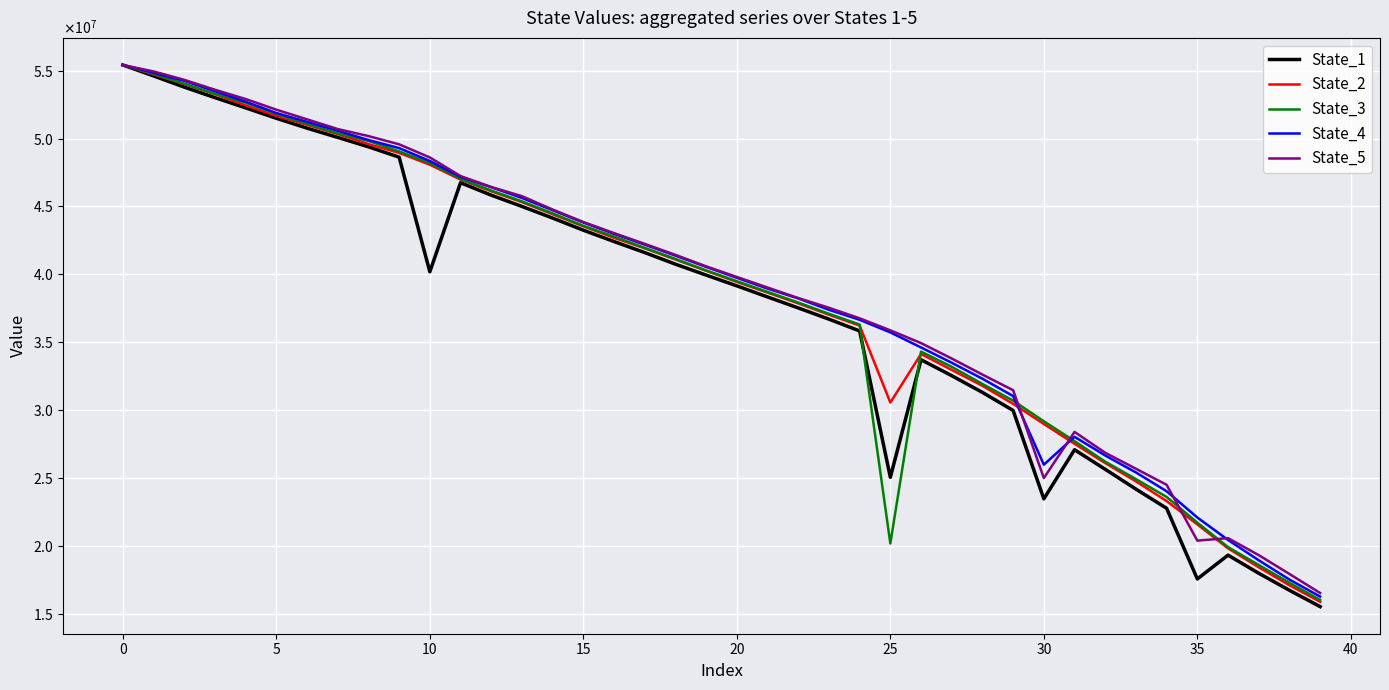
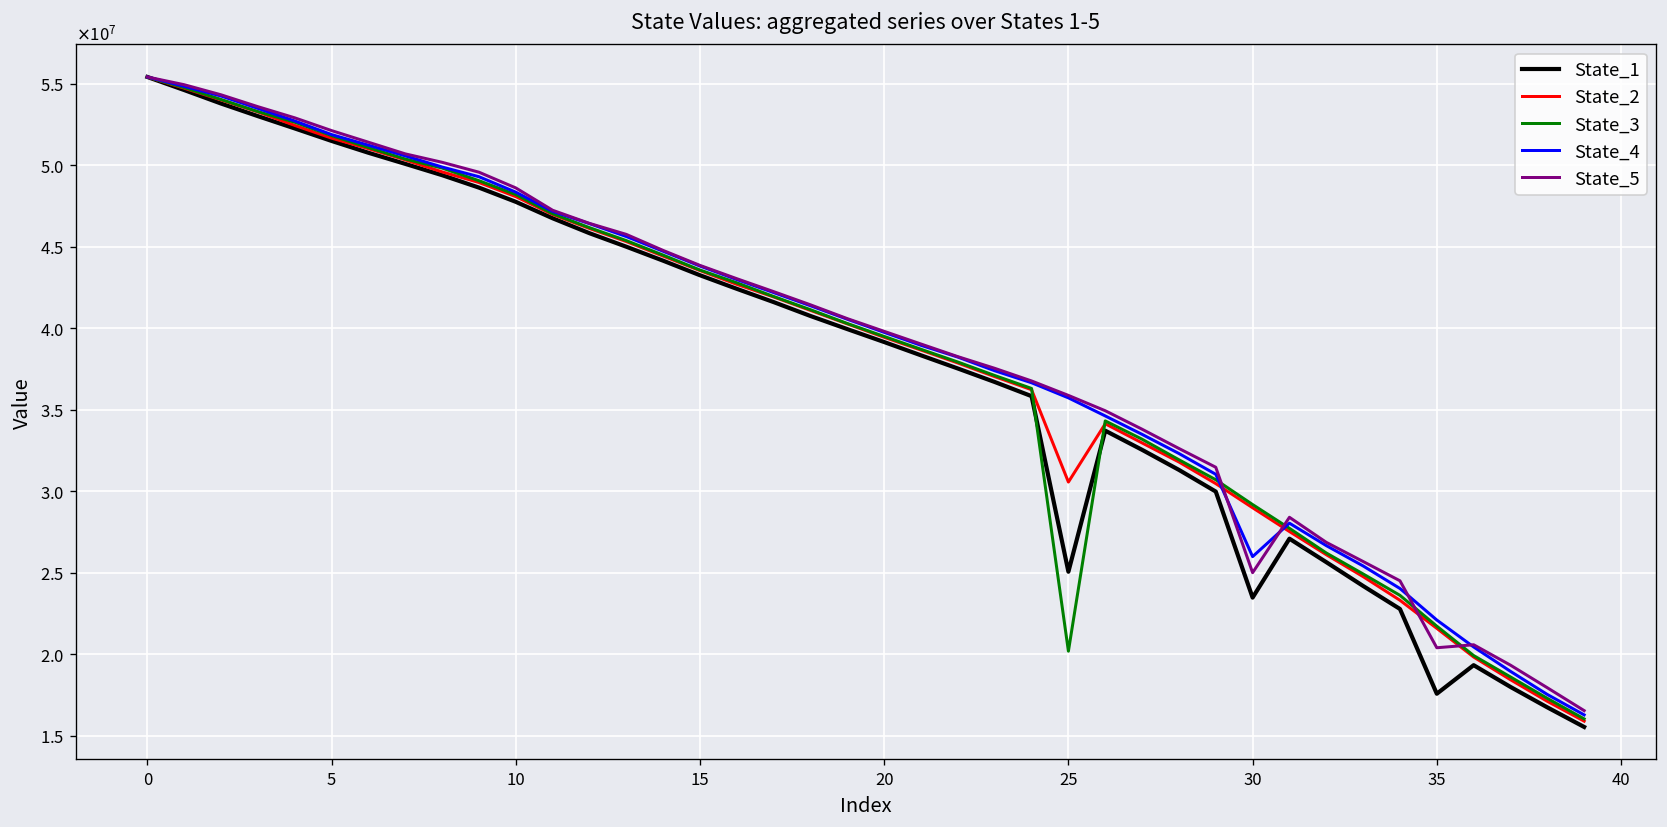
State_1, 10: 40200000 -> 47800000
